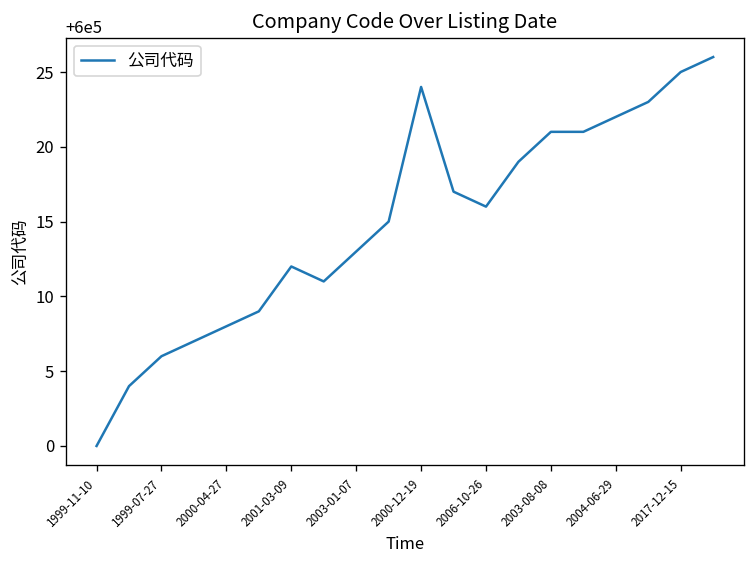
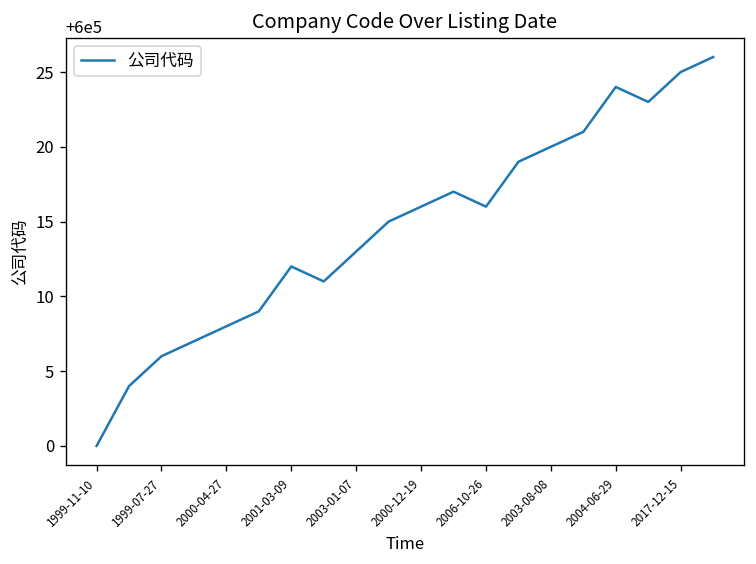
2000-12-19: 600024 -> 600016
2003-08-08: 600021 -> 600020
2004-06-29: 600022 -> 600024
